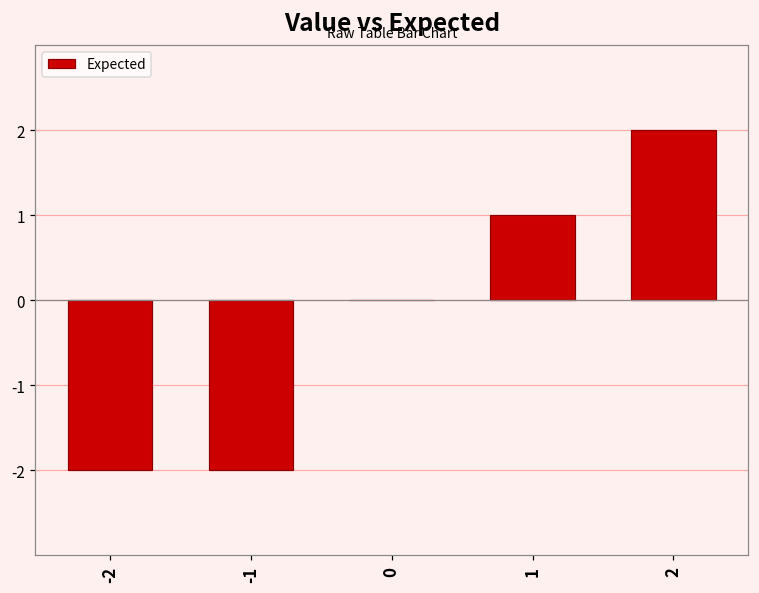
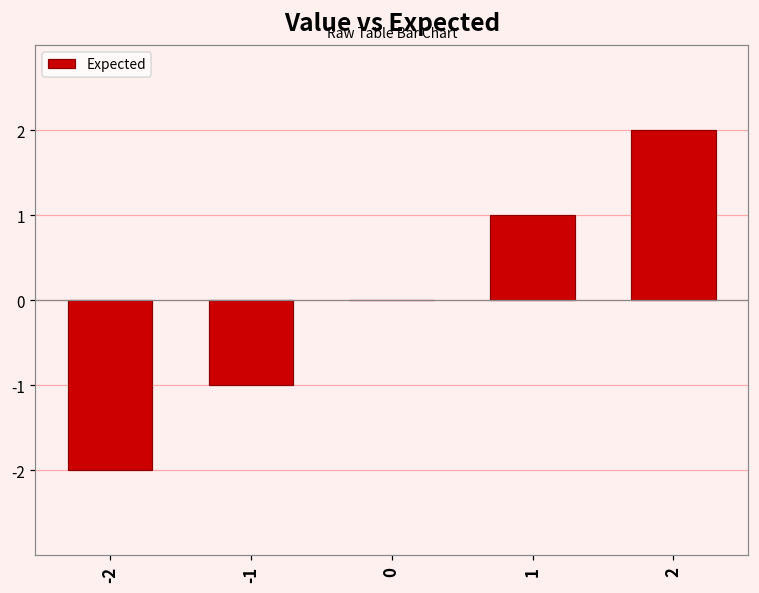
-1: -2 -> -1
